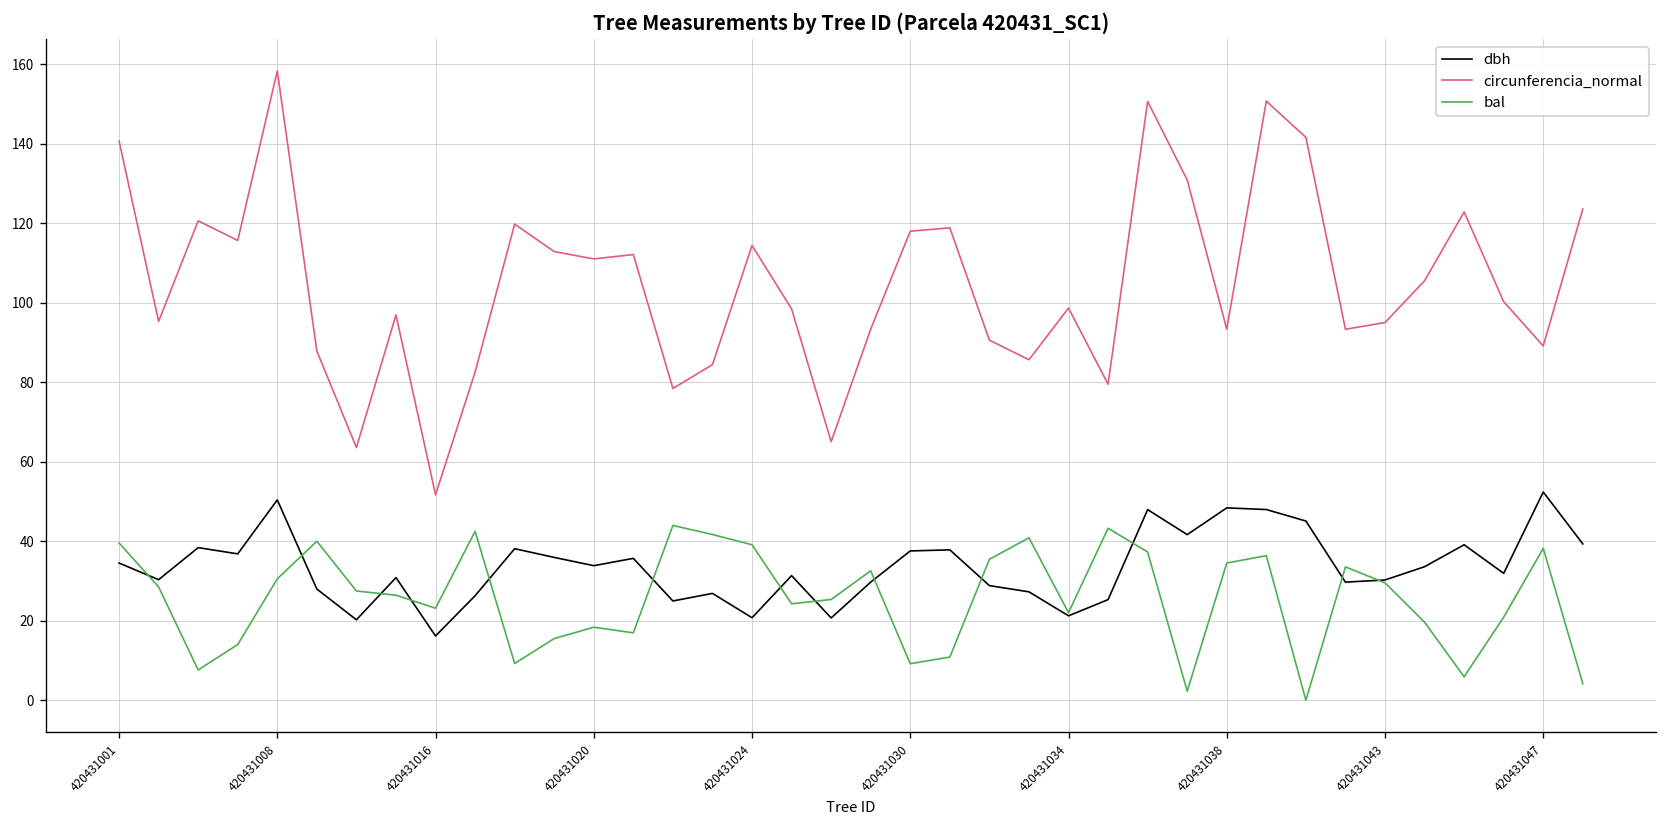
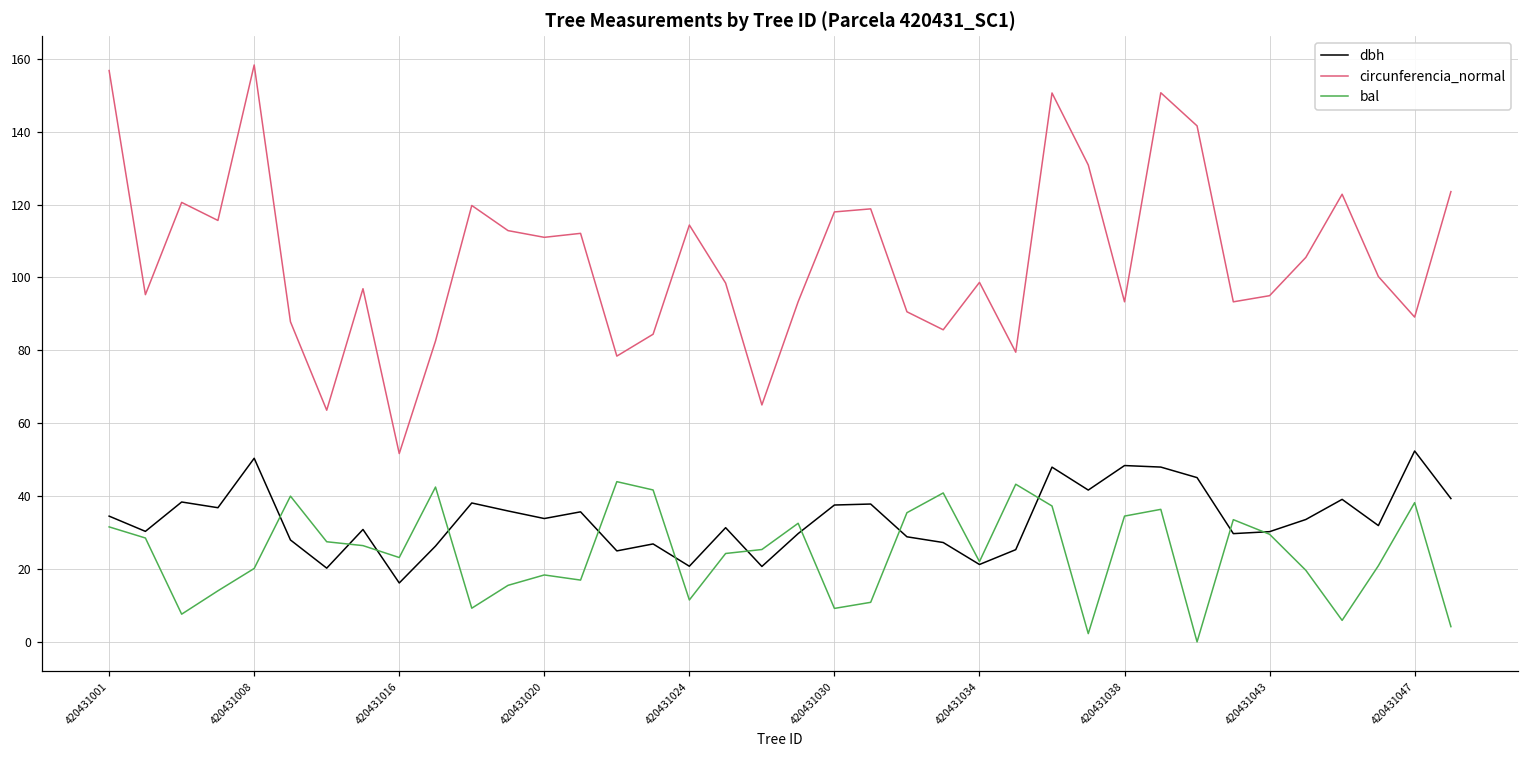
circunferencia_normal, 420431001: 141 -> 157
bal, 420431001: 40 -> 32
bal, 420431008: 31 -> 20
bal, 420431024: 39 -> 12
